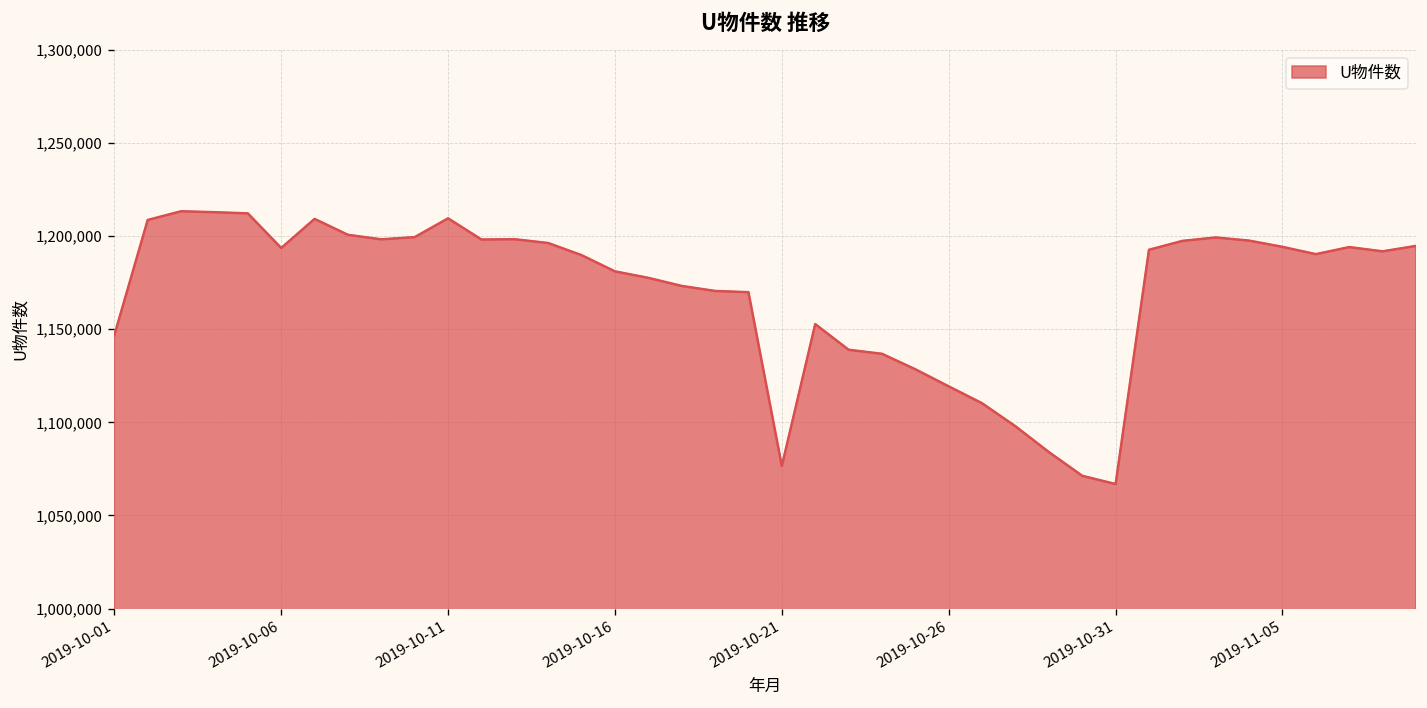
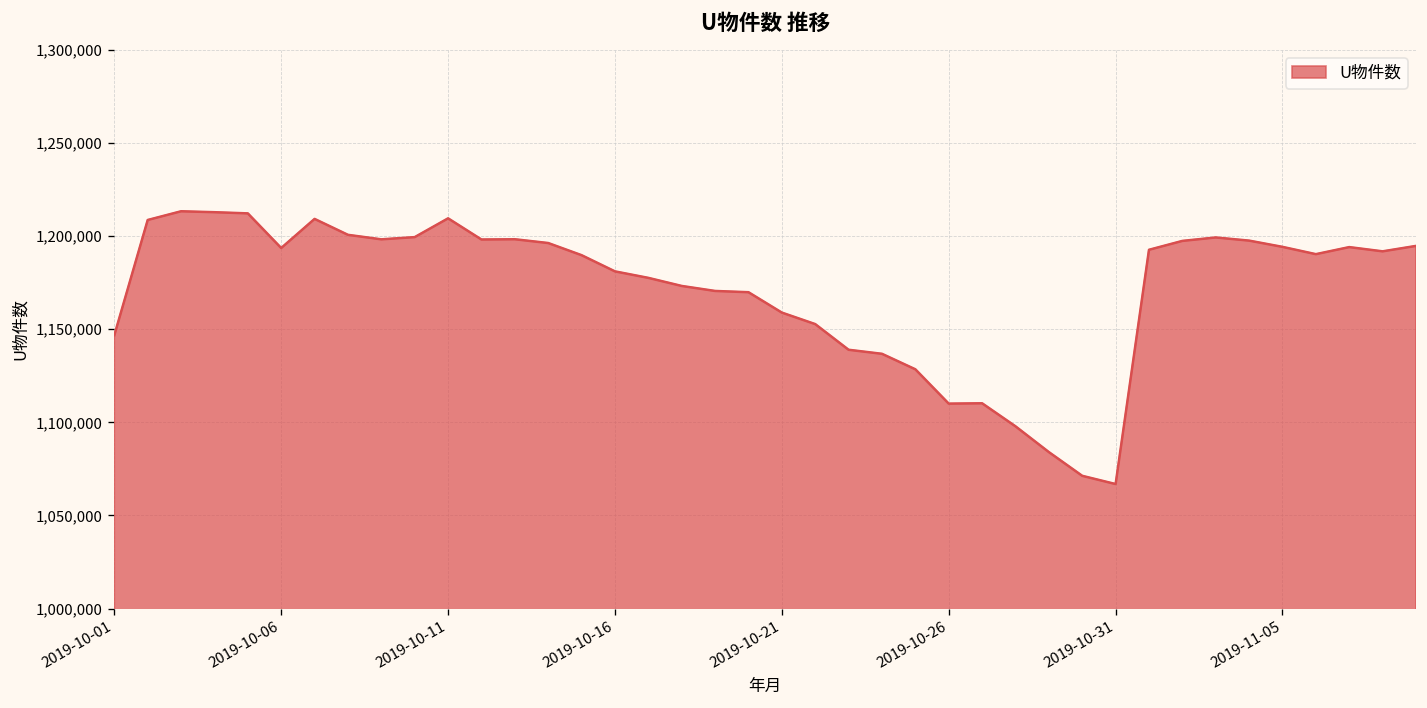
2019-10-21: 1,077,000 -> 1,159,000
2019-10-26: 1,119,000 -> 1,110,000
